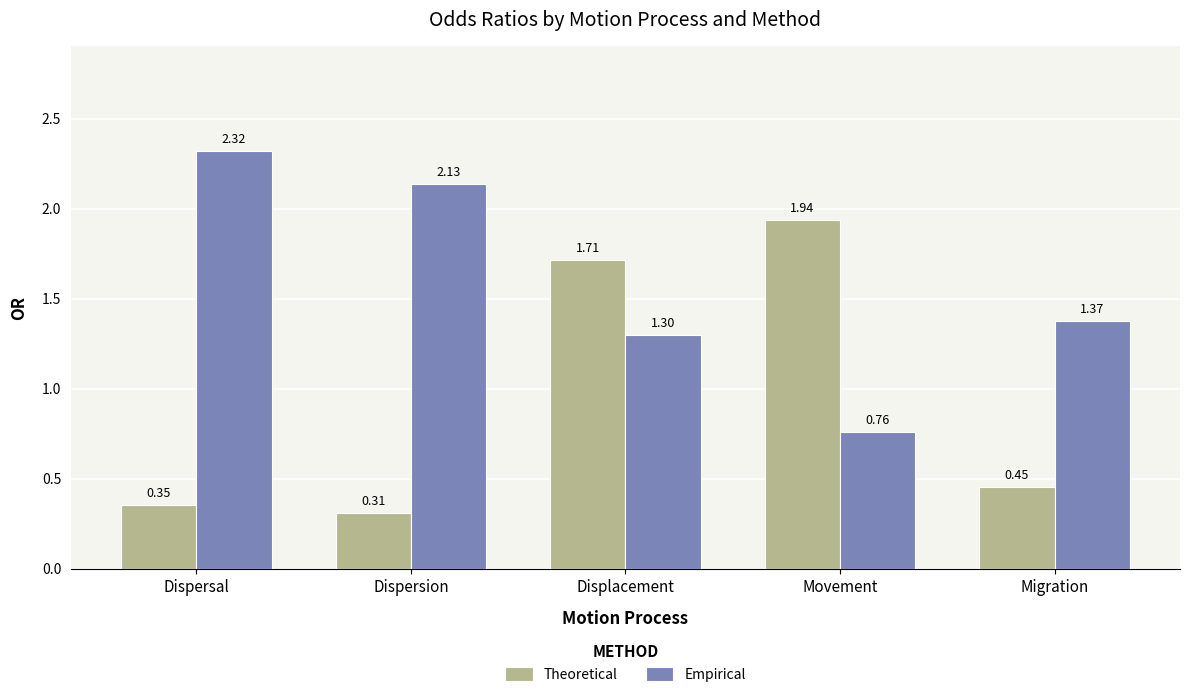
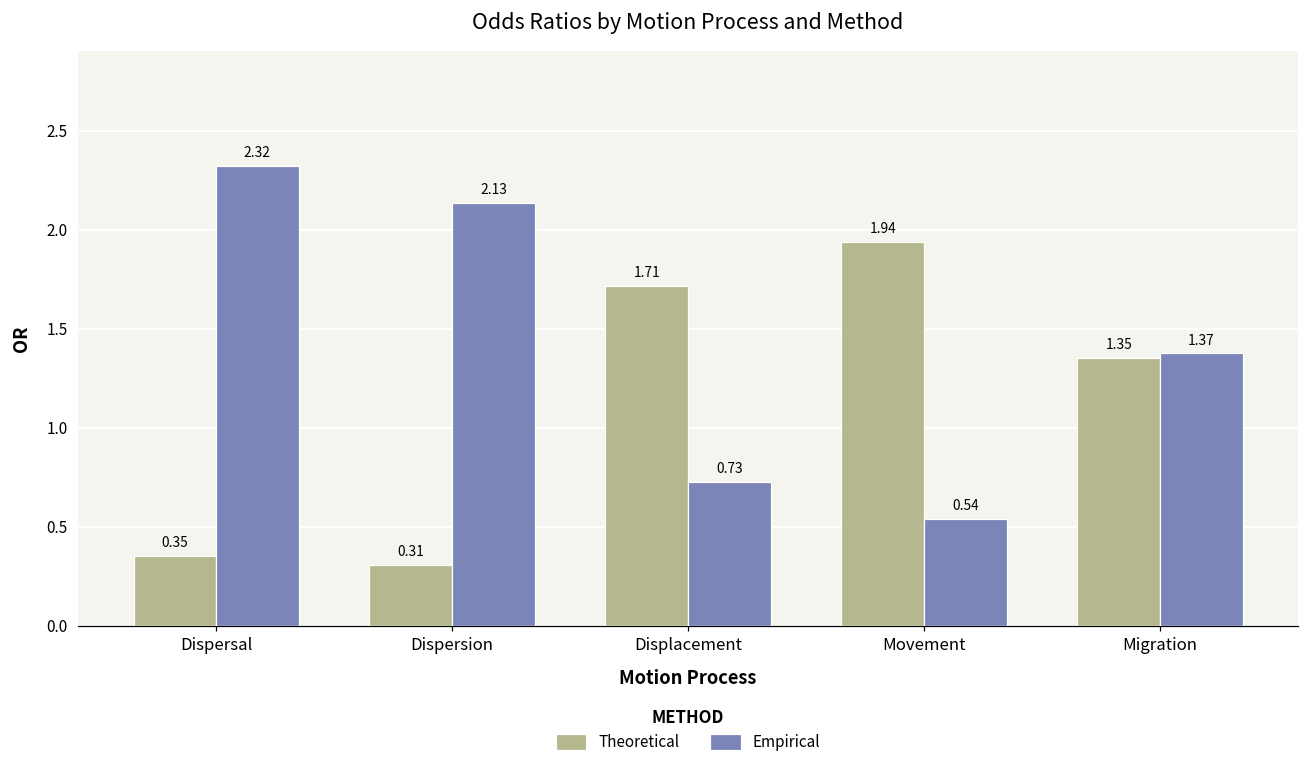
Empirical, Displacement: 1.30 -> 0.73
Empirical, Movement: 0.76 -> 0.54
Theoretical, Migration: 0.45 -> 1.35
